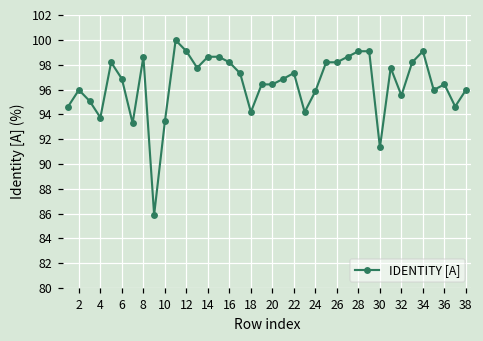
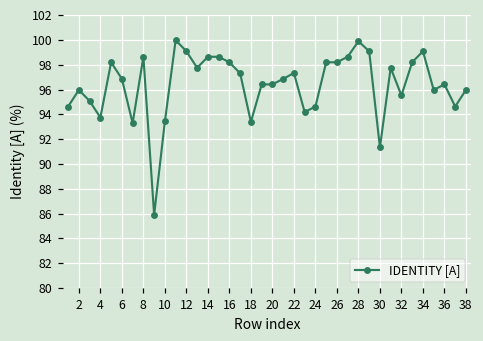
18: 94.2 -> 93.4
24: 95.9 -> 94.6
28: 99.1 -> 99.9
